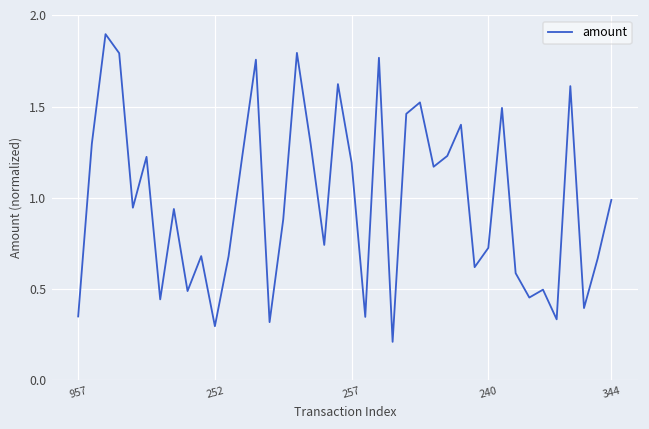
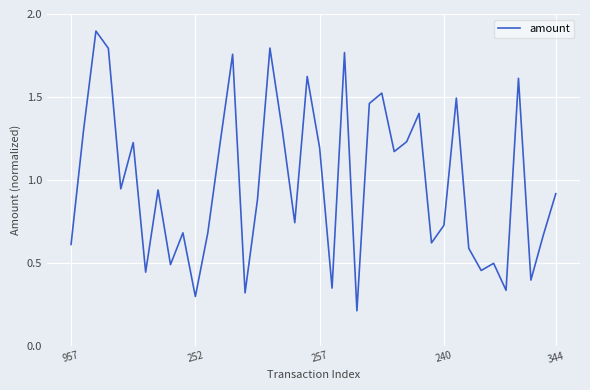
957: 0.35 -> 0.61
344: 0.99 -> 0.92
